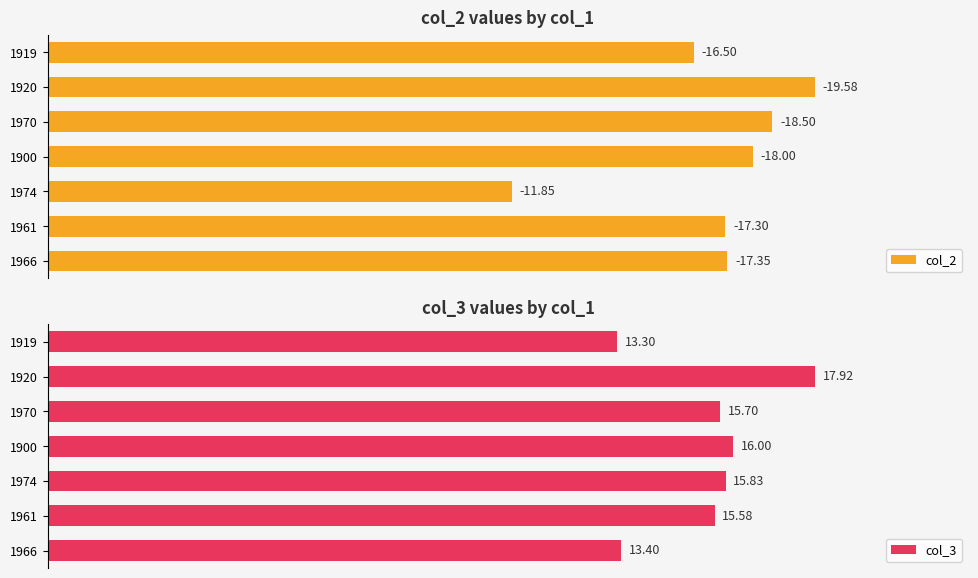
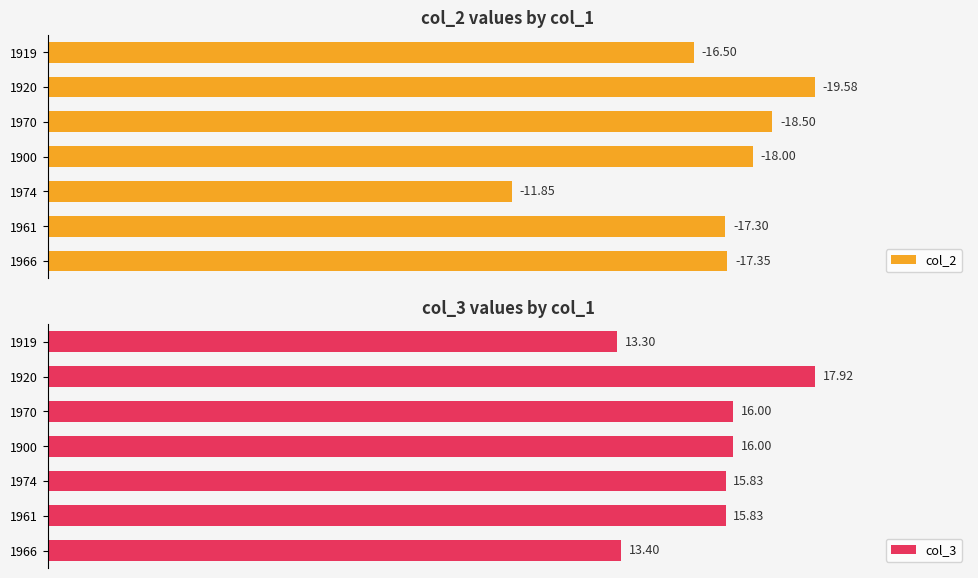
col_3 values by col_1, 1970: 15.70 -> 16.00
col_3 values by col_1, 1961: 15.58 -> 15.83
